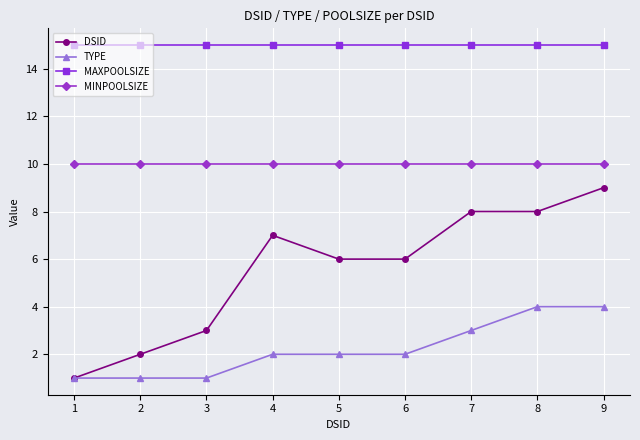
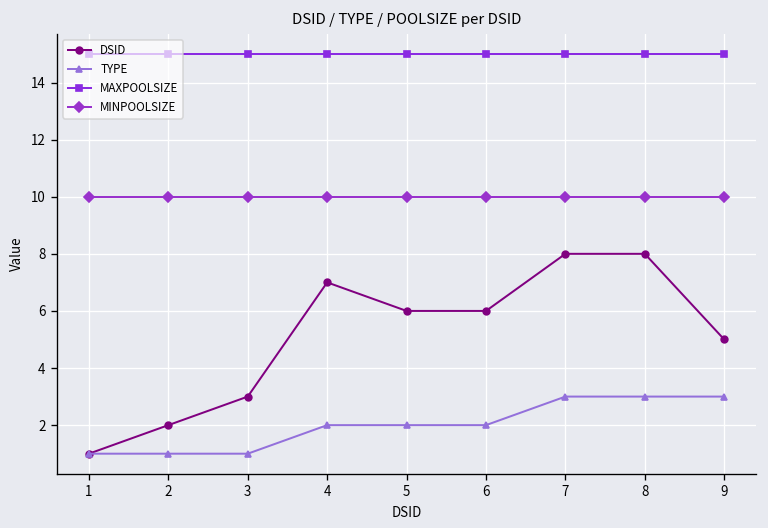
TYPE, 8: 4 -> 3
DSID, 9: 9 -> 5
TYPE, 9: 4 -> 3
